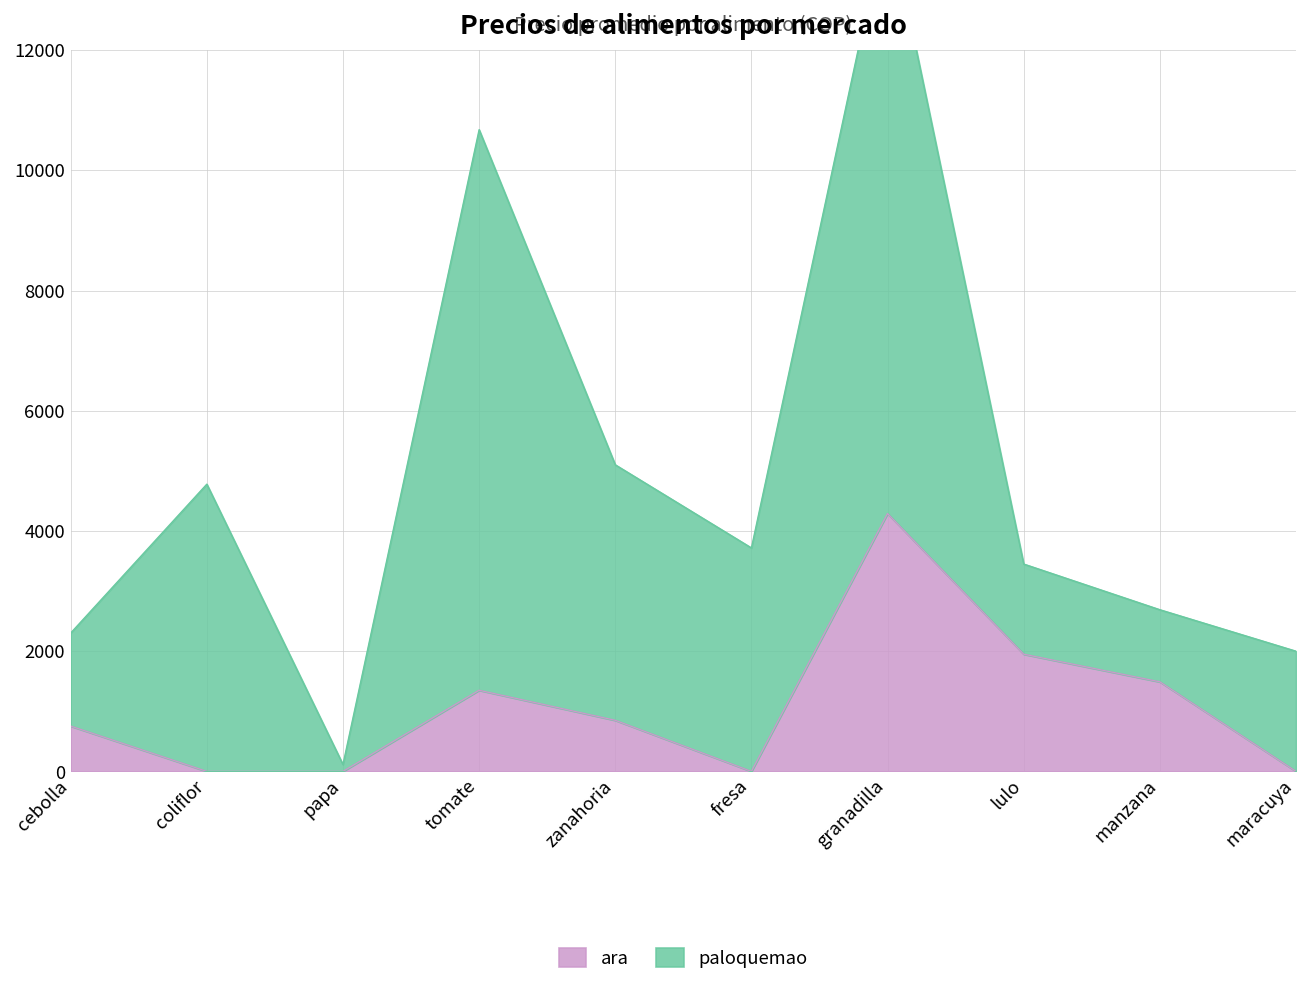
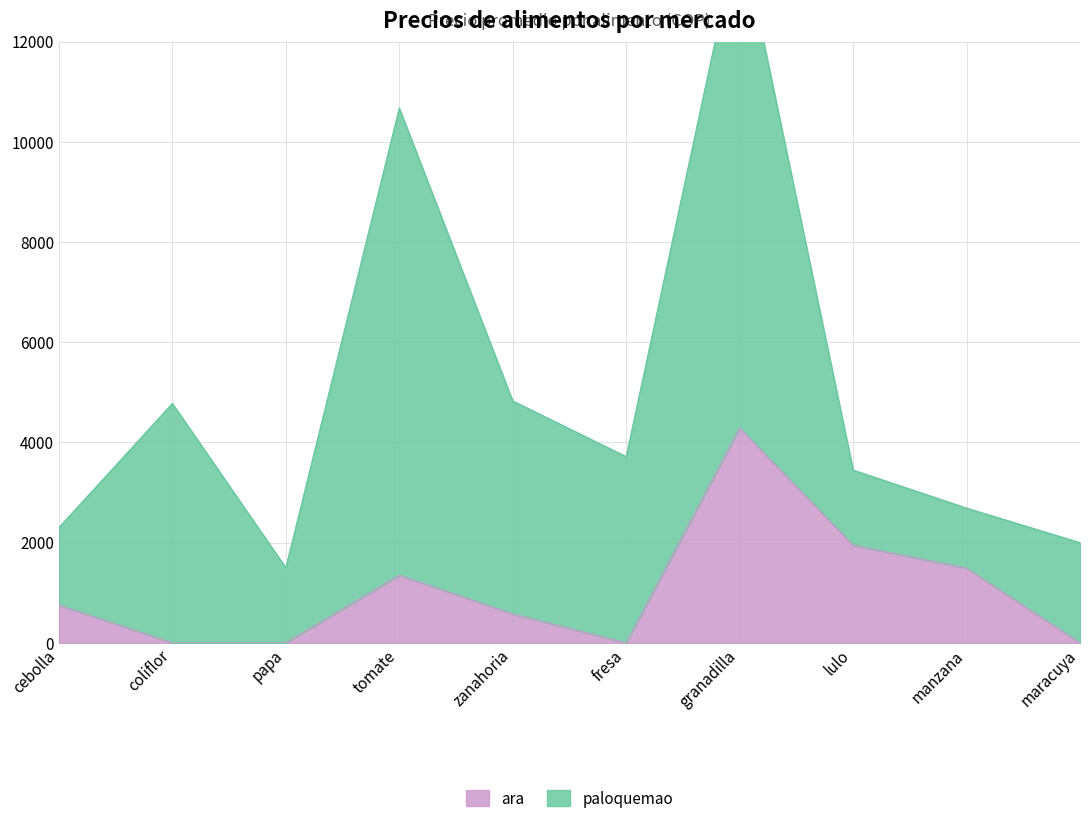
paloquemao, papa: 100 -> 1500
ara, zanahoria: 900 -> 600
